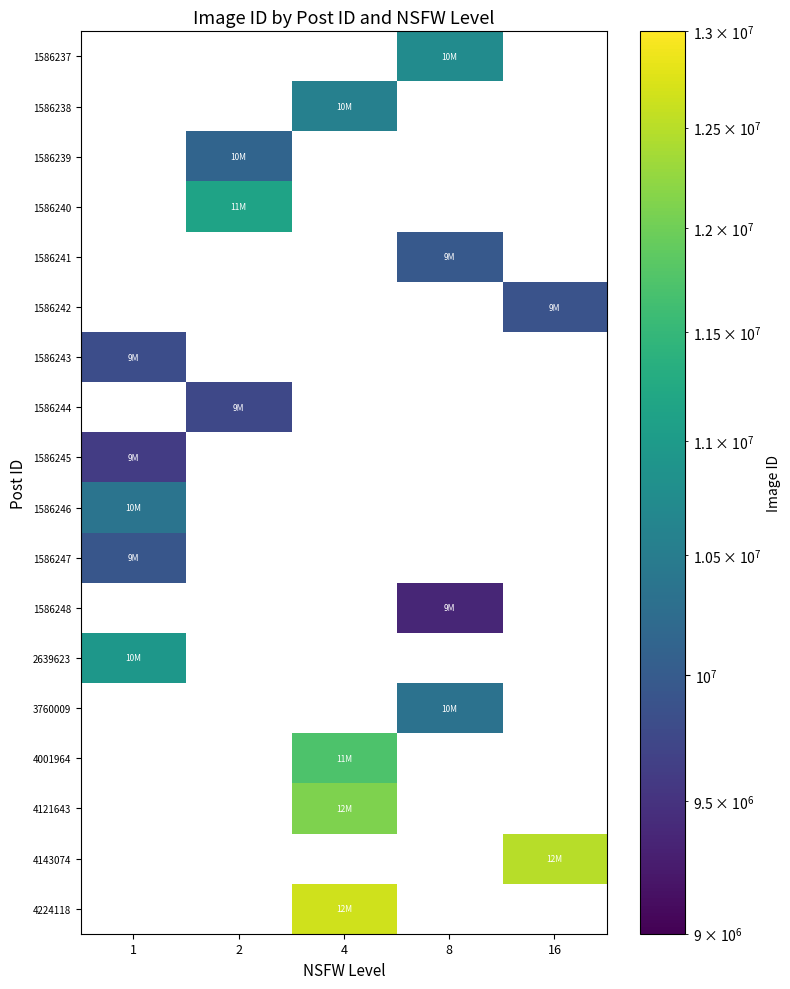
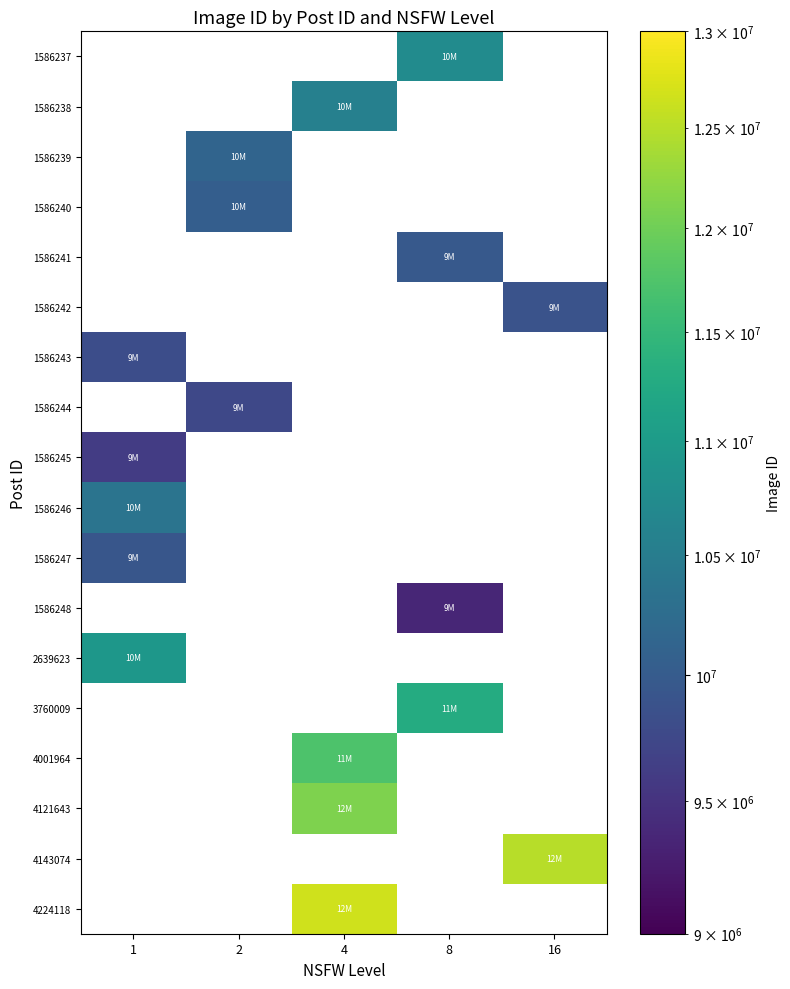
1586240, 2: 11M -> 10M
3760009, 8: 10M -> 11M
